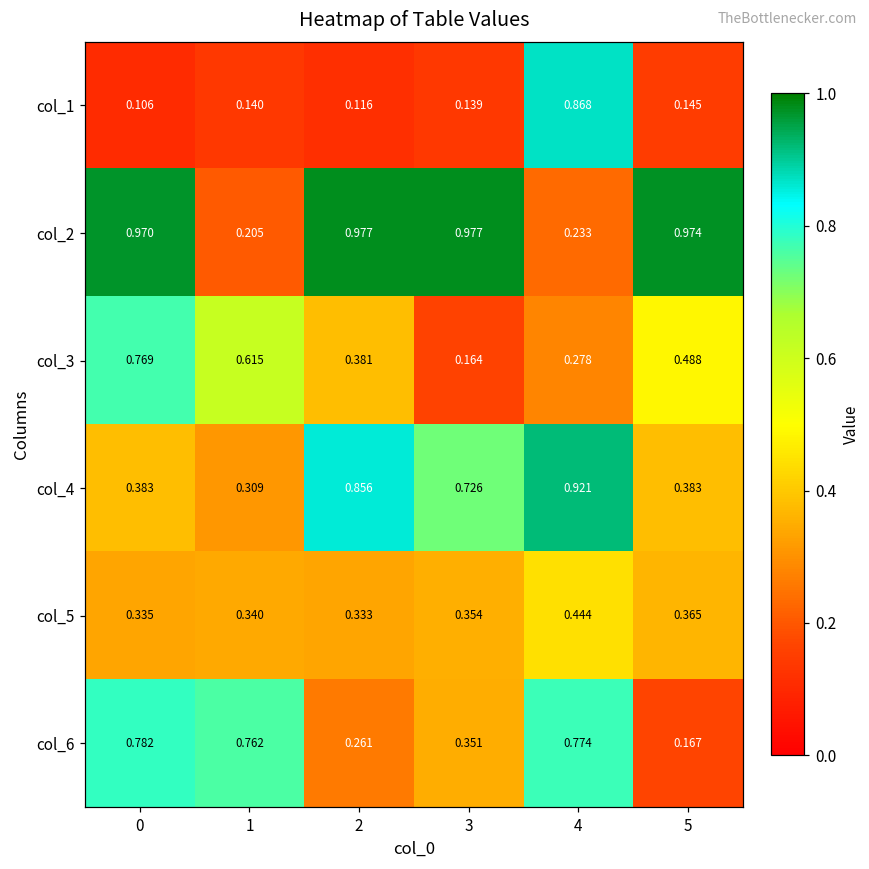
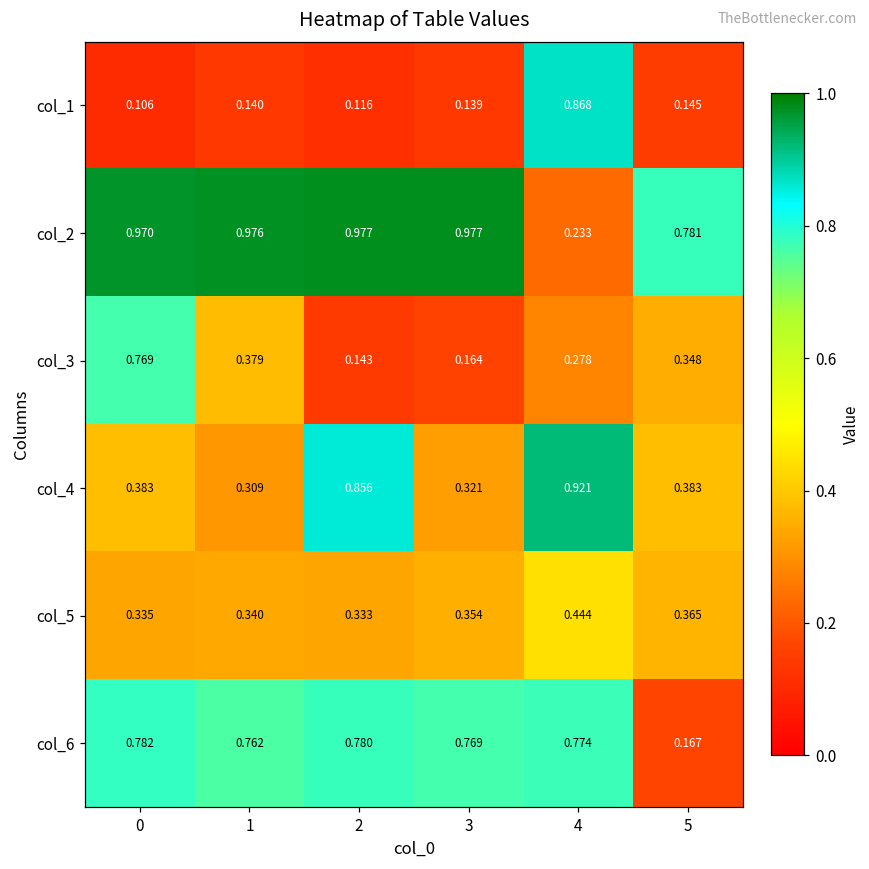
col_2, 1: 0.205 -> 0.976
col_2, 5: 0.974 -> 0.781
col_3, 1: 0.615 -> 0.379
col_3, 2: 0.381 -> 0.143
col_3, 5: 0.488 -> 0.348
col_4, 3: 0.726 -> 0.321
col_6, 2: 0.261 -> 0.780
col_6, 3: 0.351 -> 0.769
